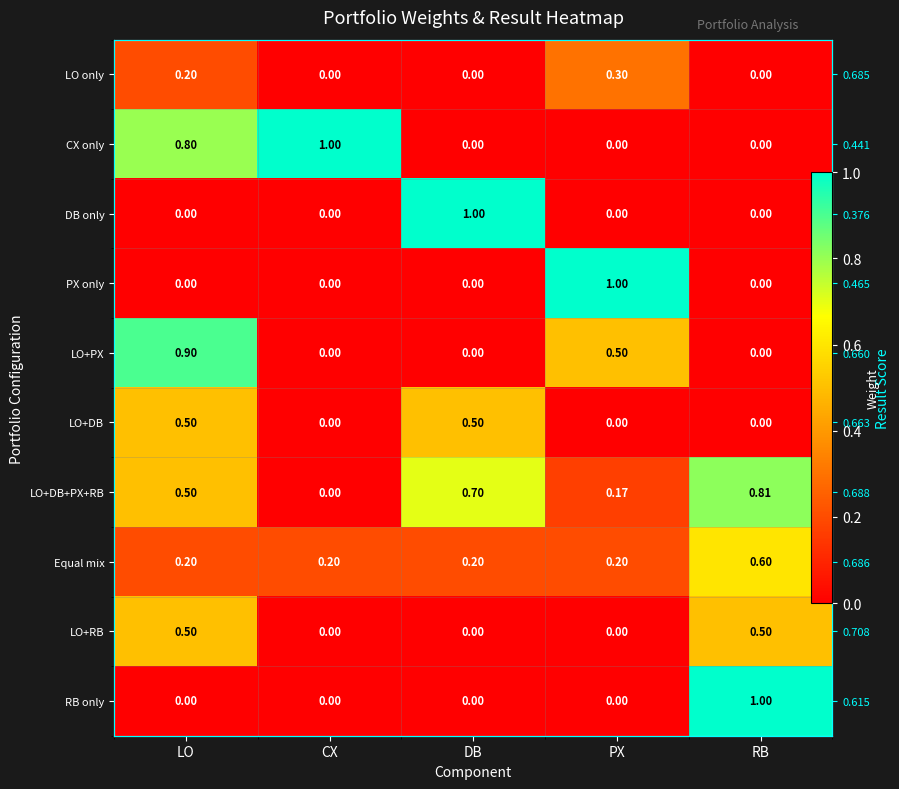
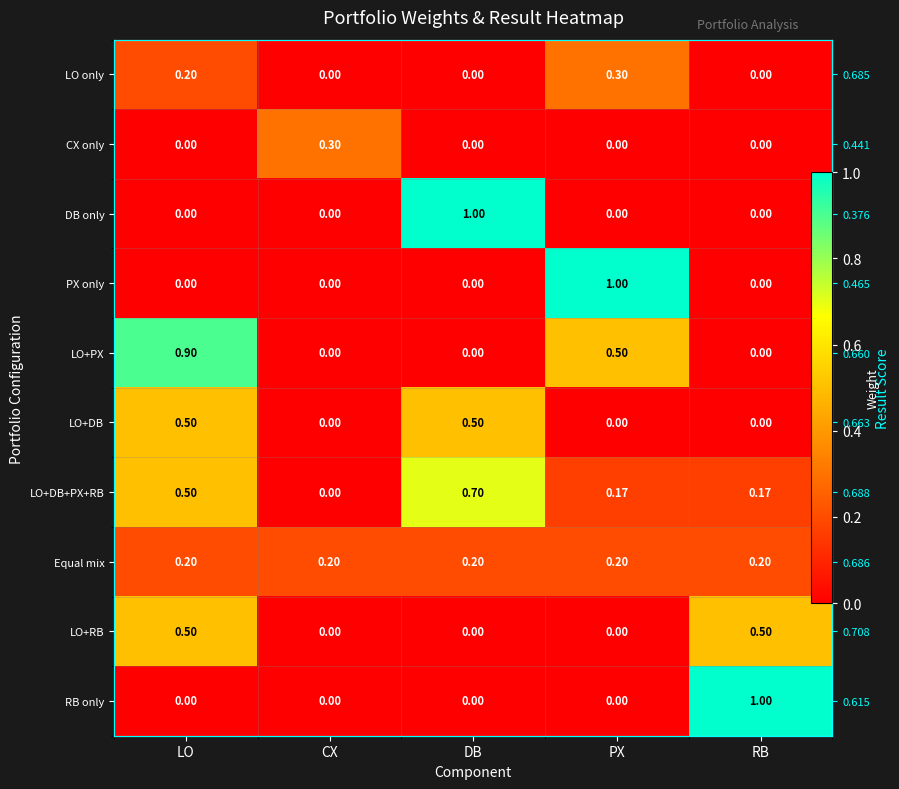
CX only, LO: 0.80 -> 0.00
CX only, CX: 1.00 -> 0.30
LO+DB+PX+RB, RB: 0.81 -> 0.17
Equal mix, RB: 0.60 -> 0.20
